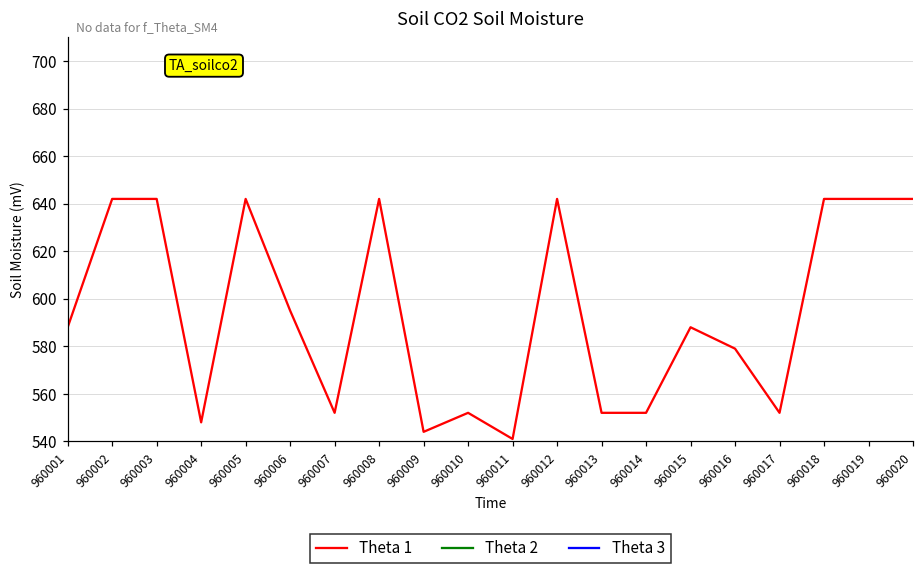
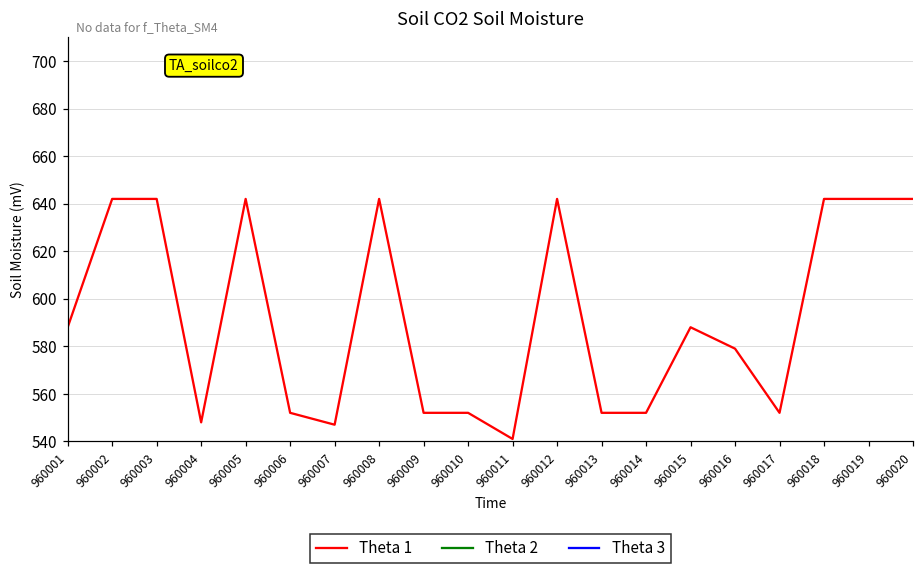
Theta 1, 960006: 595 -> 552
Theta 1, 960007: 552 -> 547
Theta 1, 960009: 544 -> 552
